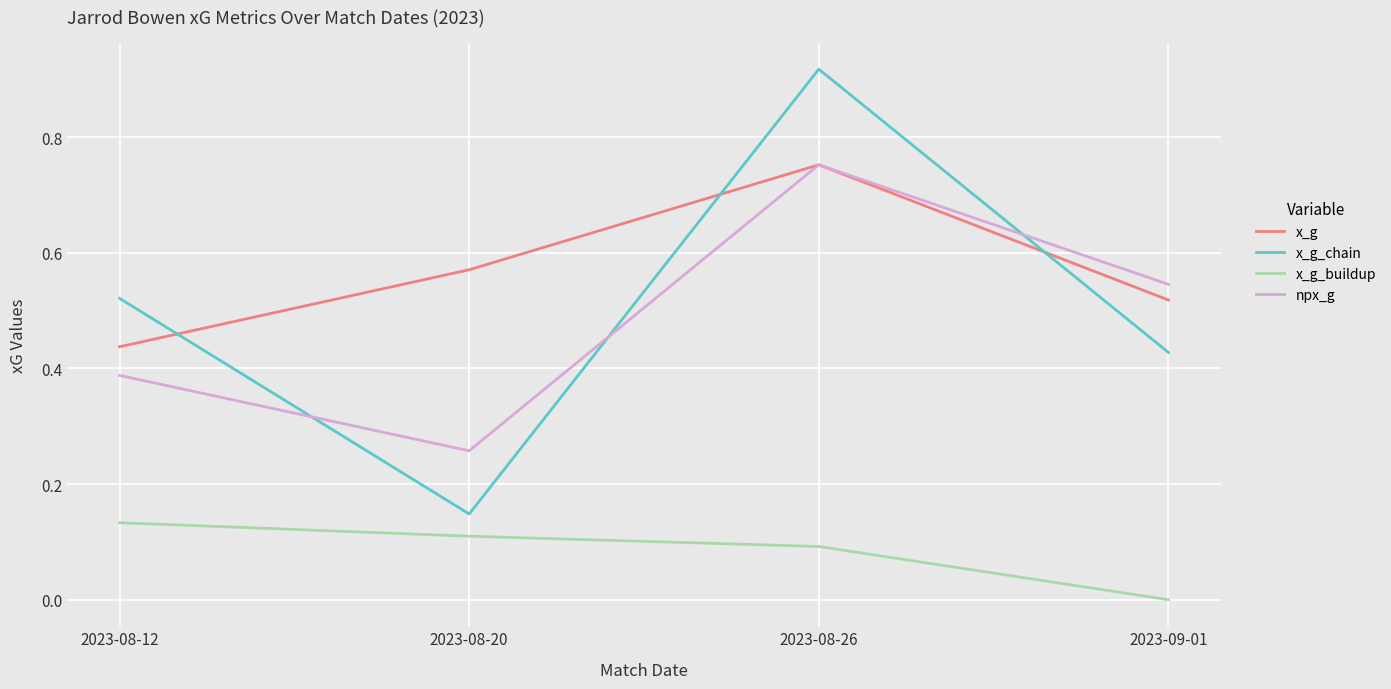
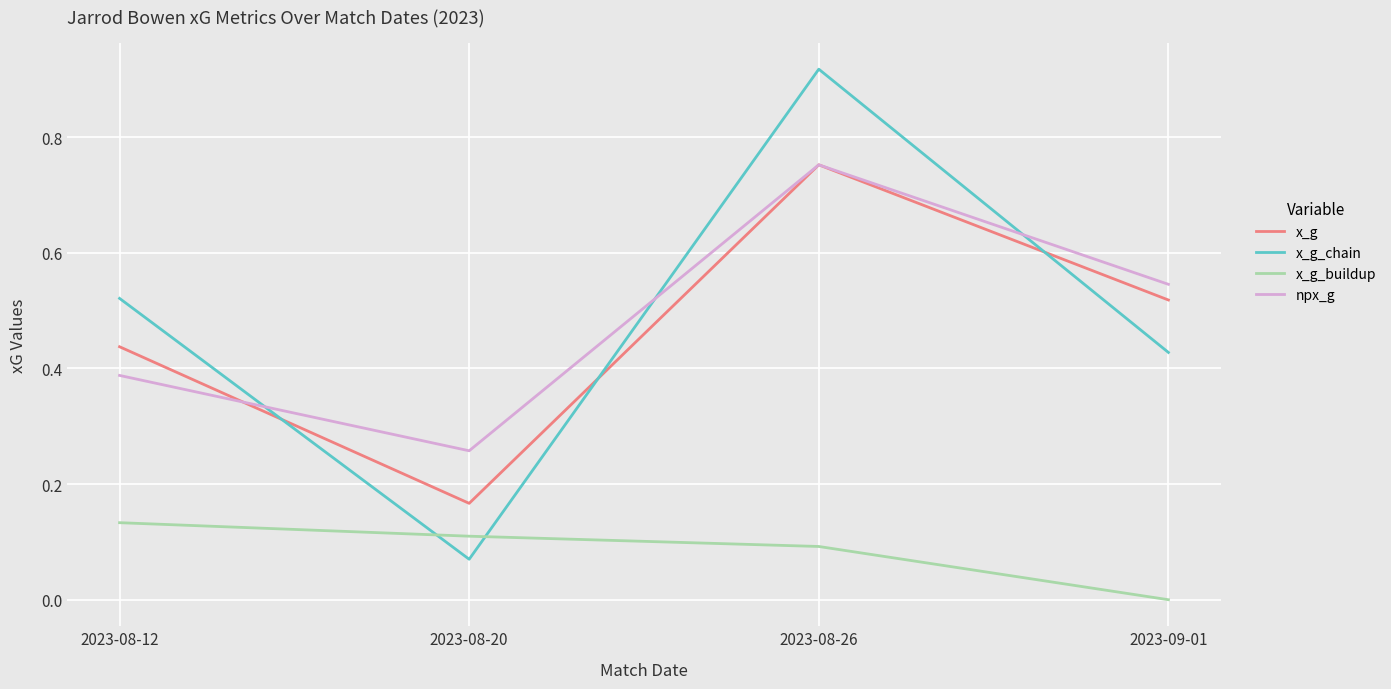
x_g, 2023-08-20: 0.57 -> 0.17
x_g_chain, 2023-08-20: 0.15 -> 0.07
